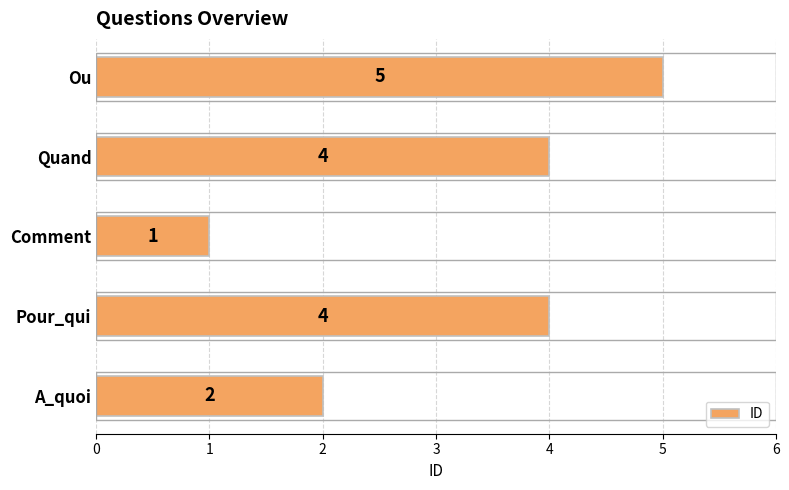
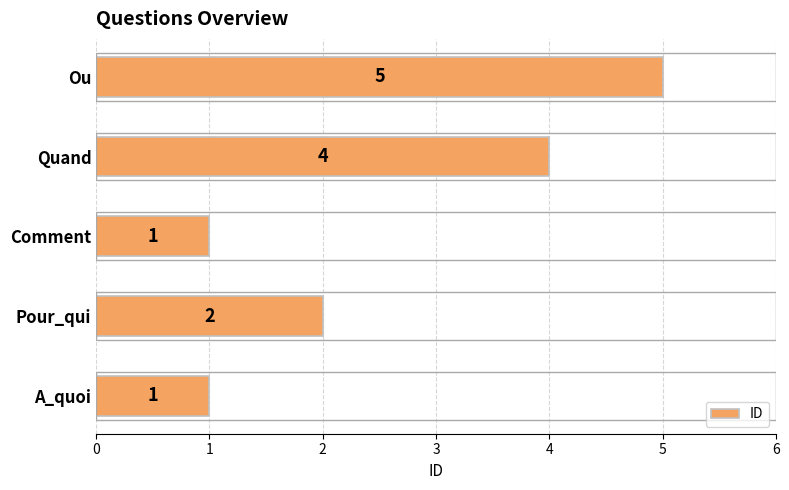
Pour_qui: 4 -> 2
A_quoi: 2 -> 1
